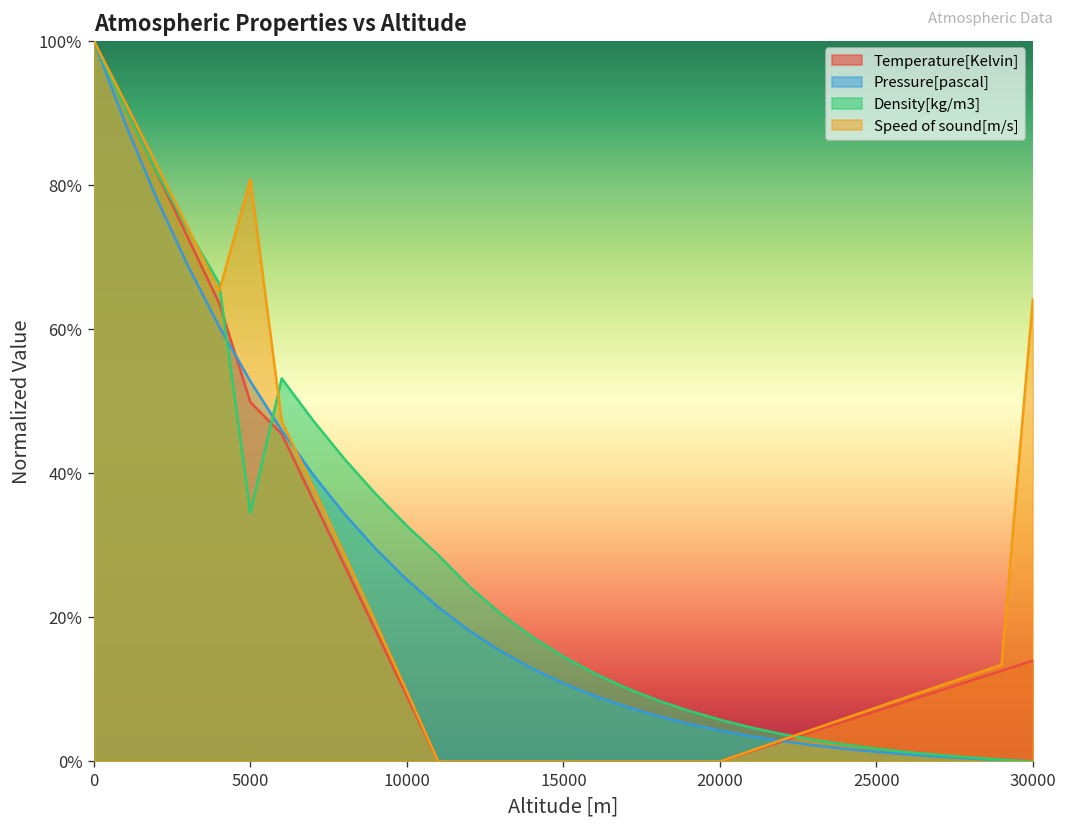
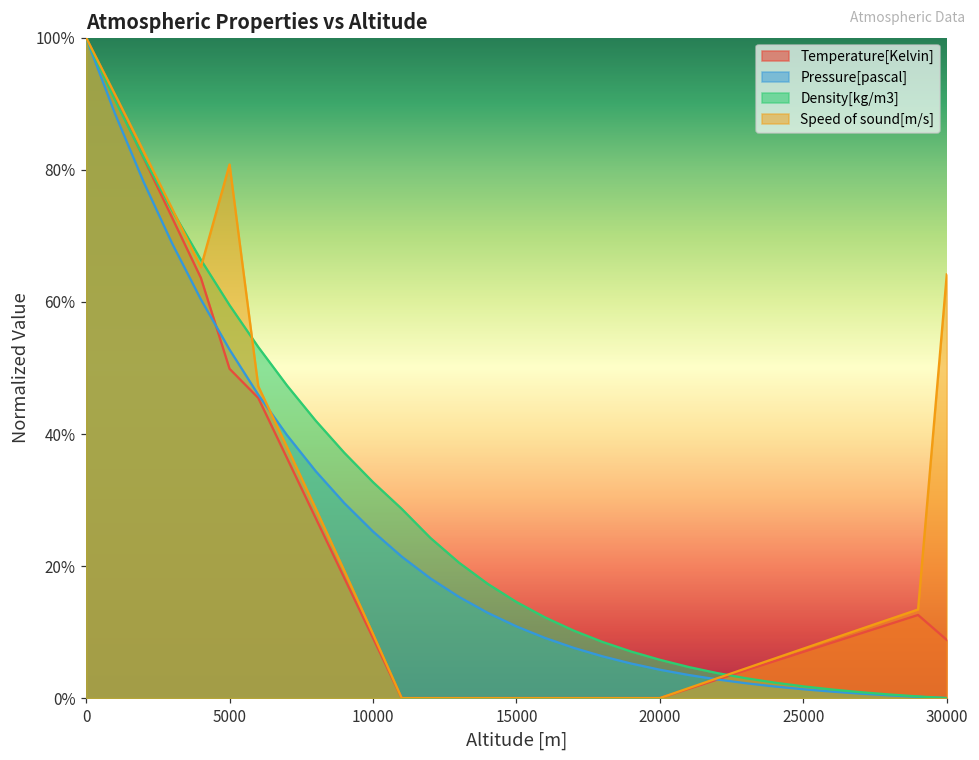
Density[kg/m3], 5000: 35% -> 59%
Temperature[Kelvin], 30000: 14% -> 9%
